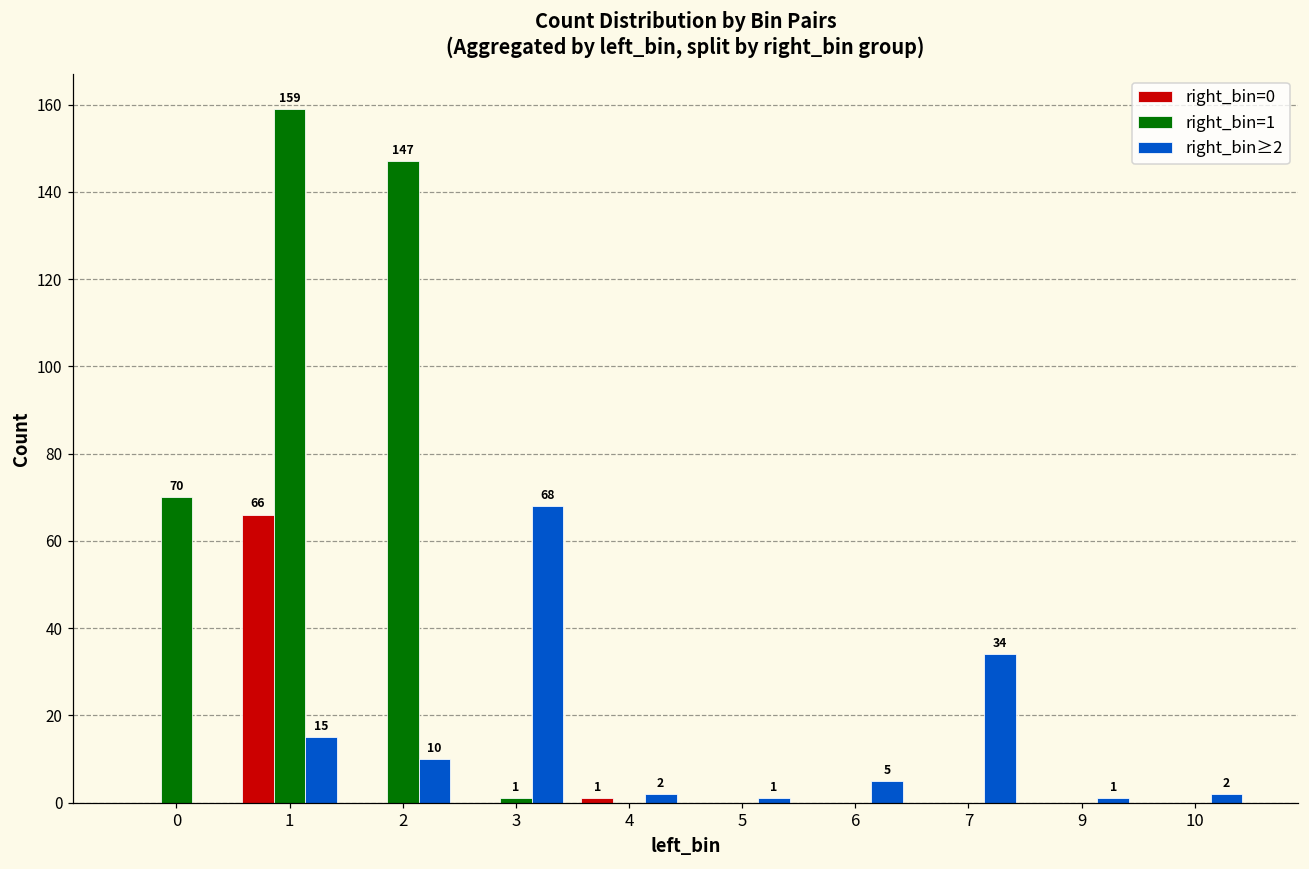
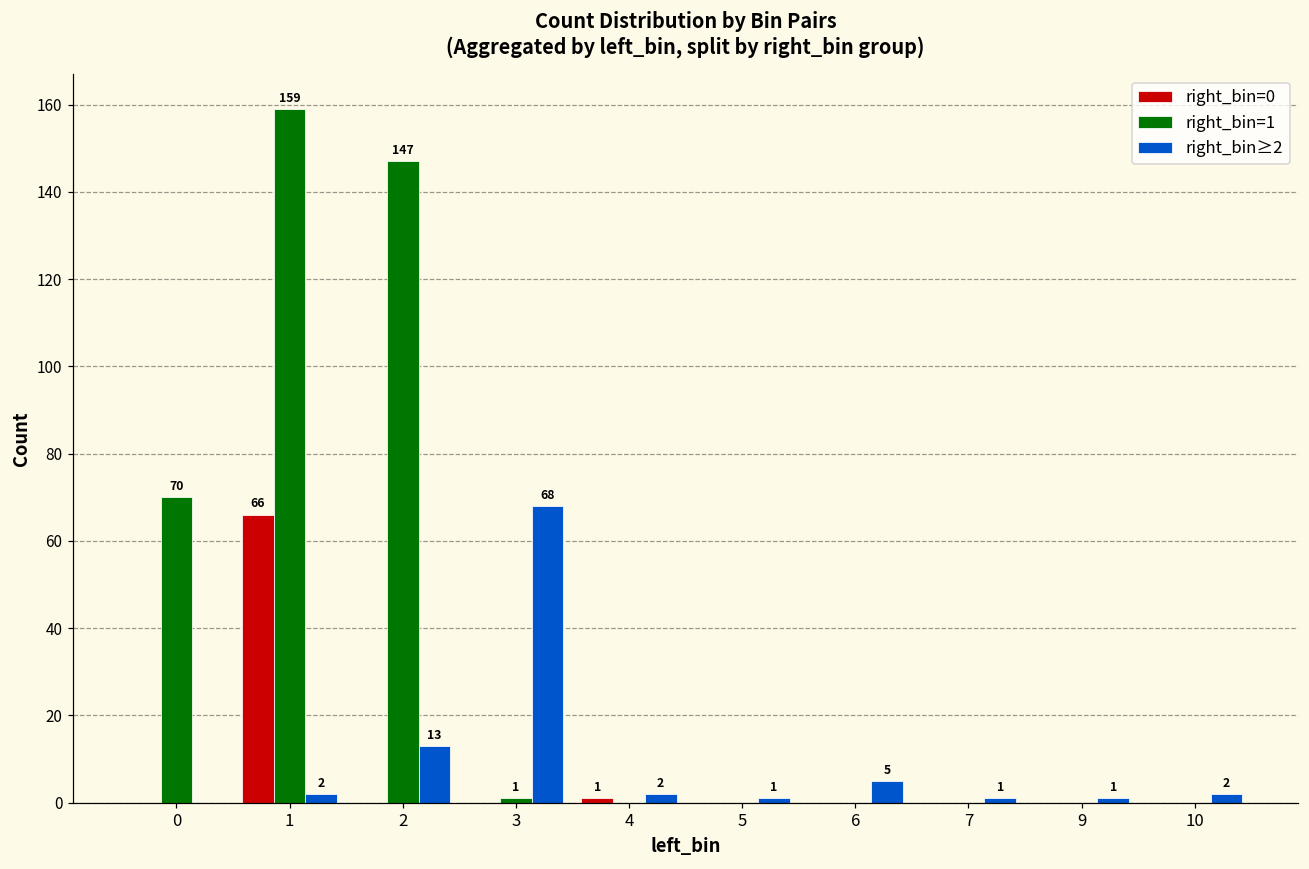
right_bin≥2, 1: 15 -> 2
right_bin≥2, 2: 10 -> 13
right_bin≥2, 7: 34 -> 1
